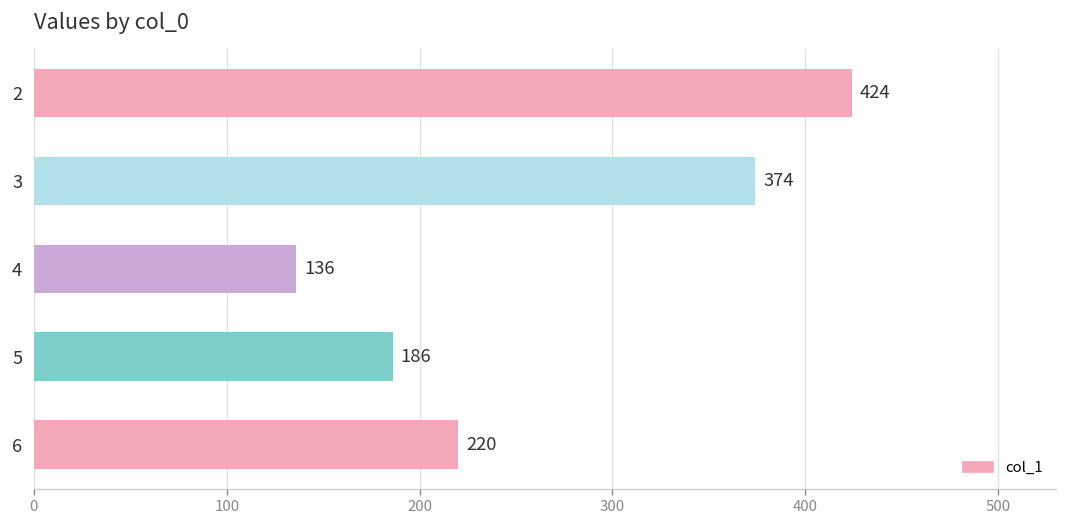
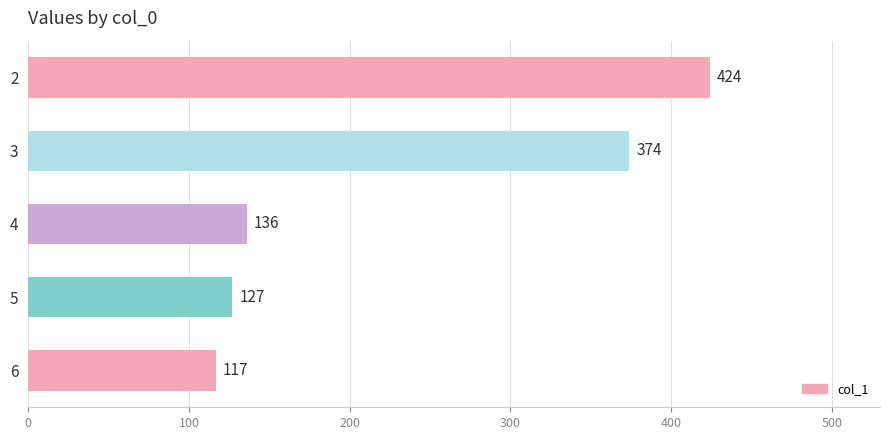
5: 186 -> 127
6: 220 -> 117
